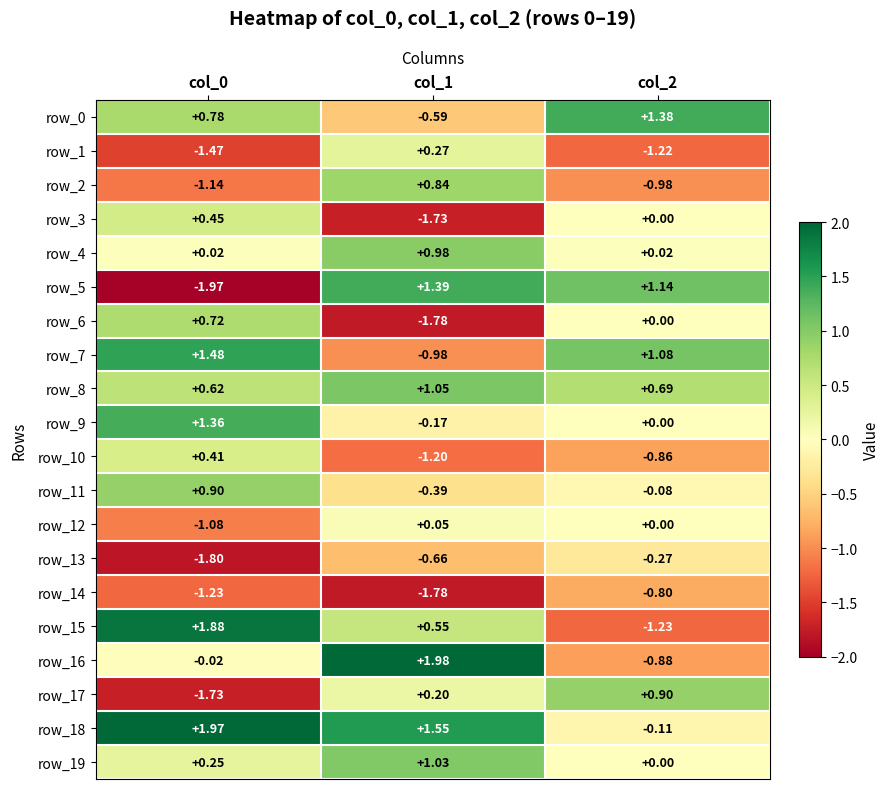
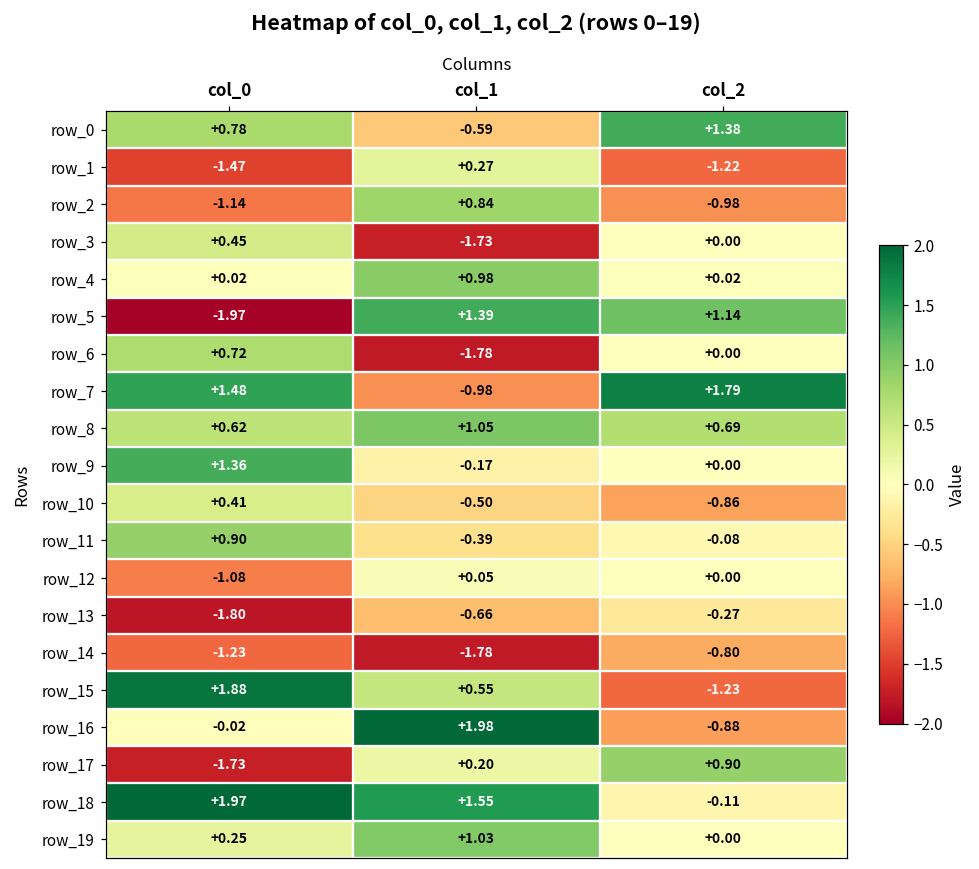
row_7, col_2: +1.08 -> +1.79
row_10, col_1: -1.20 -> -0.50
